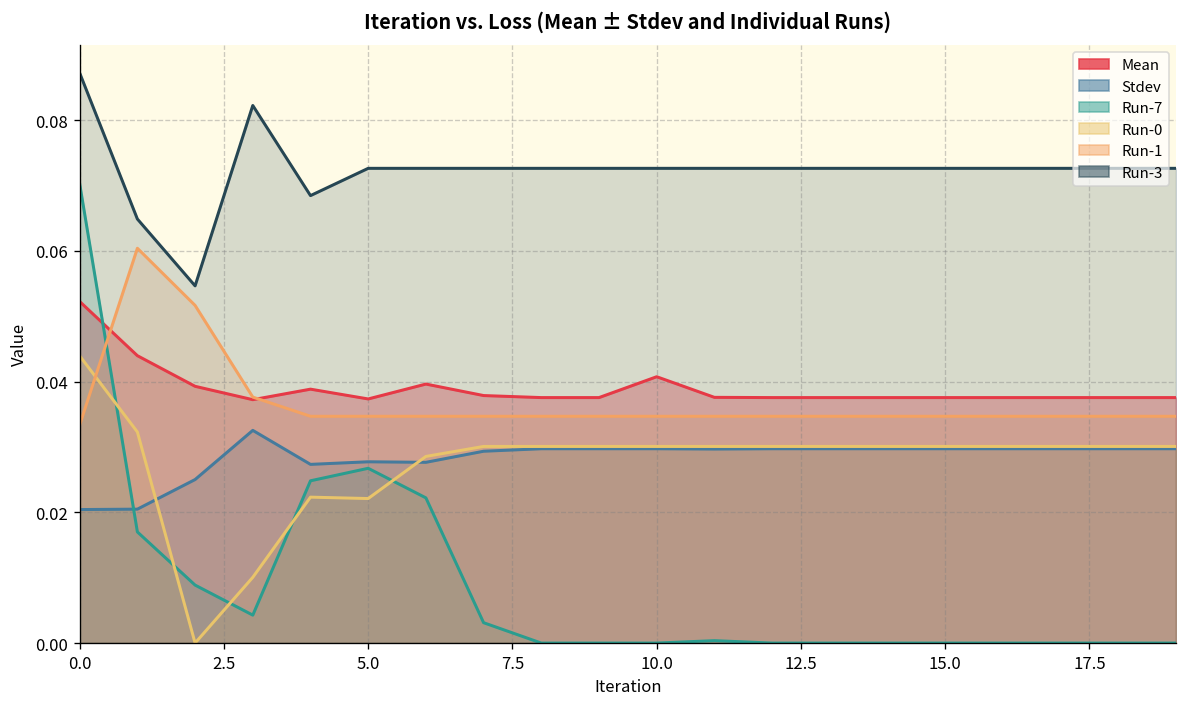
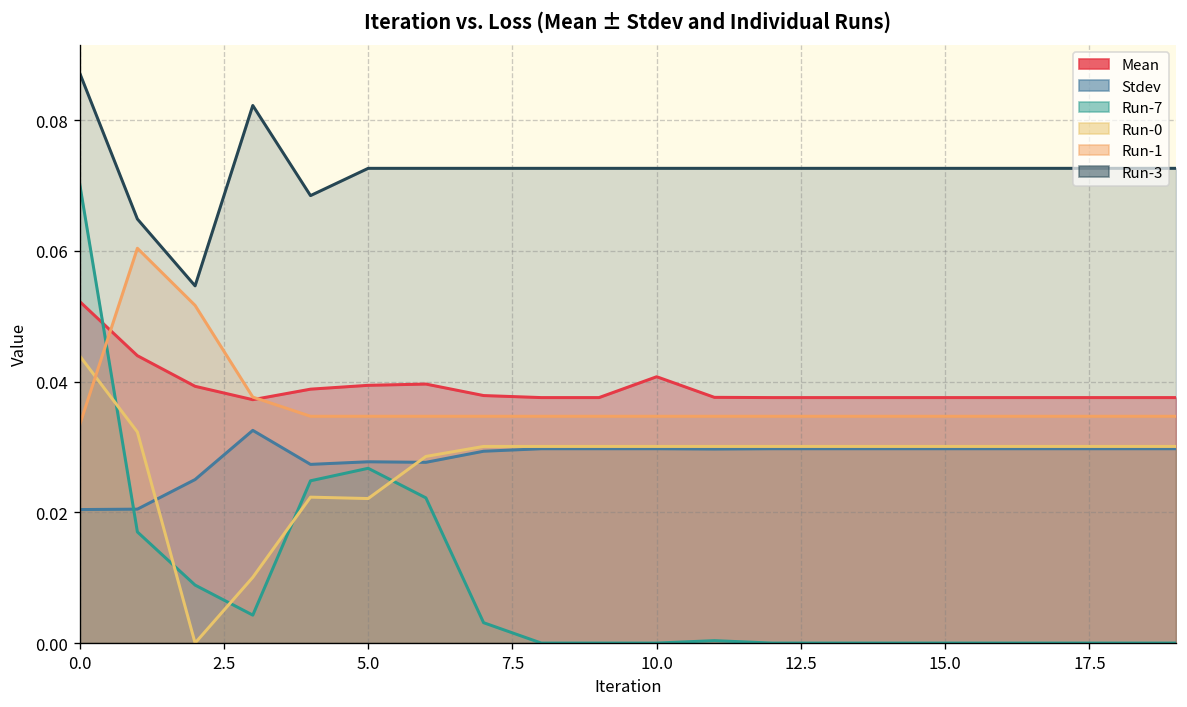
Mean, 5.0: 0.037 -> 0.039
